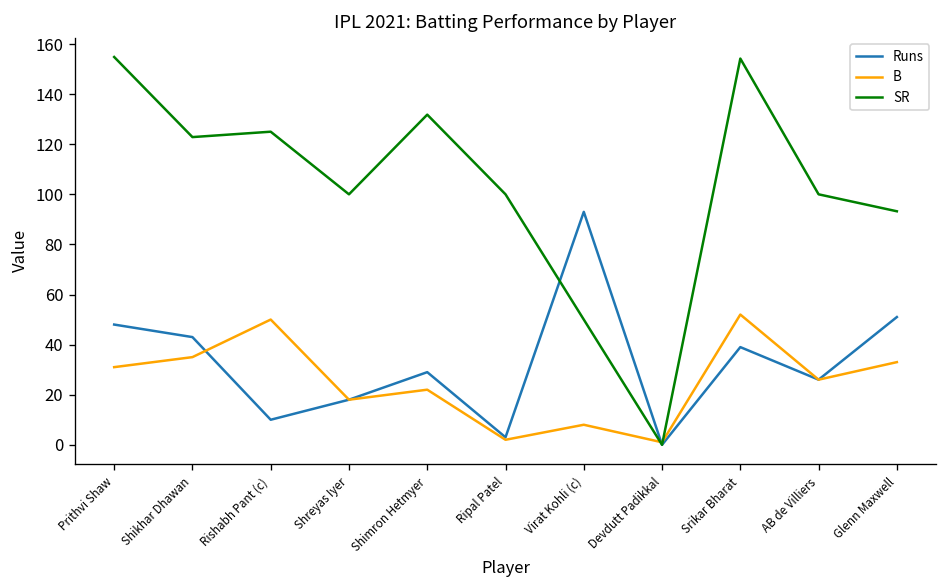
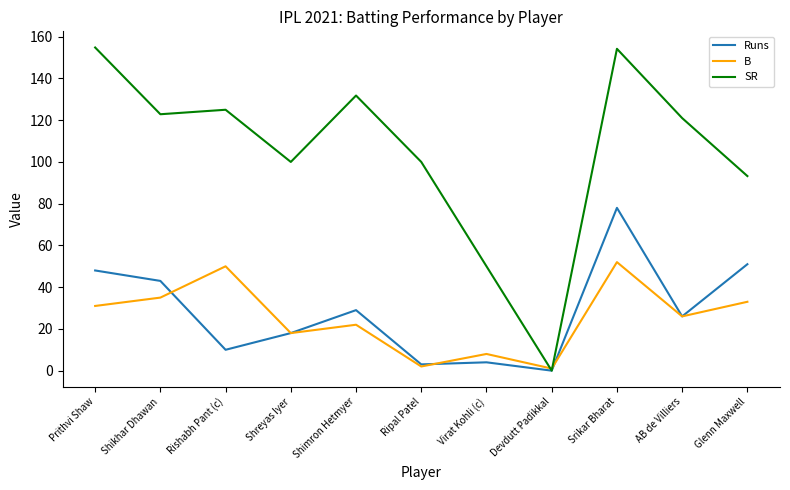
Runs, Virat Kohli (c): 93 -> 4
Runs, Srikar Bharat: 39 -> 78
SR, AB de Villiers: 100 -> 121
